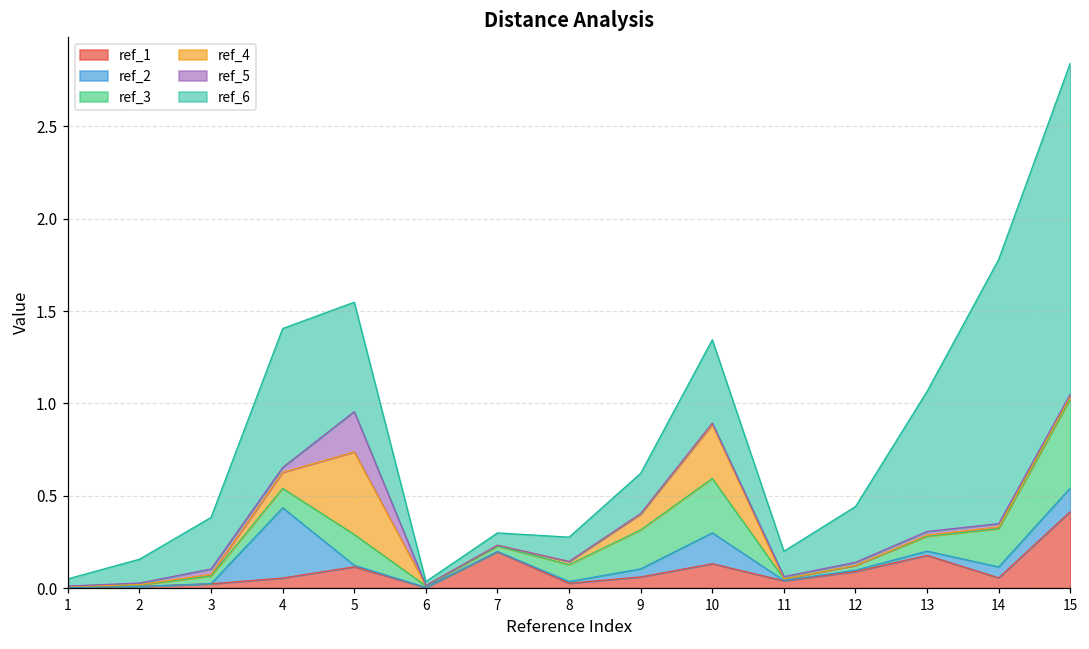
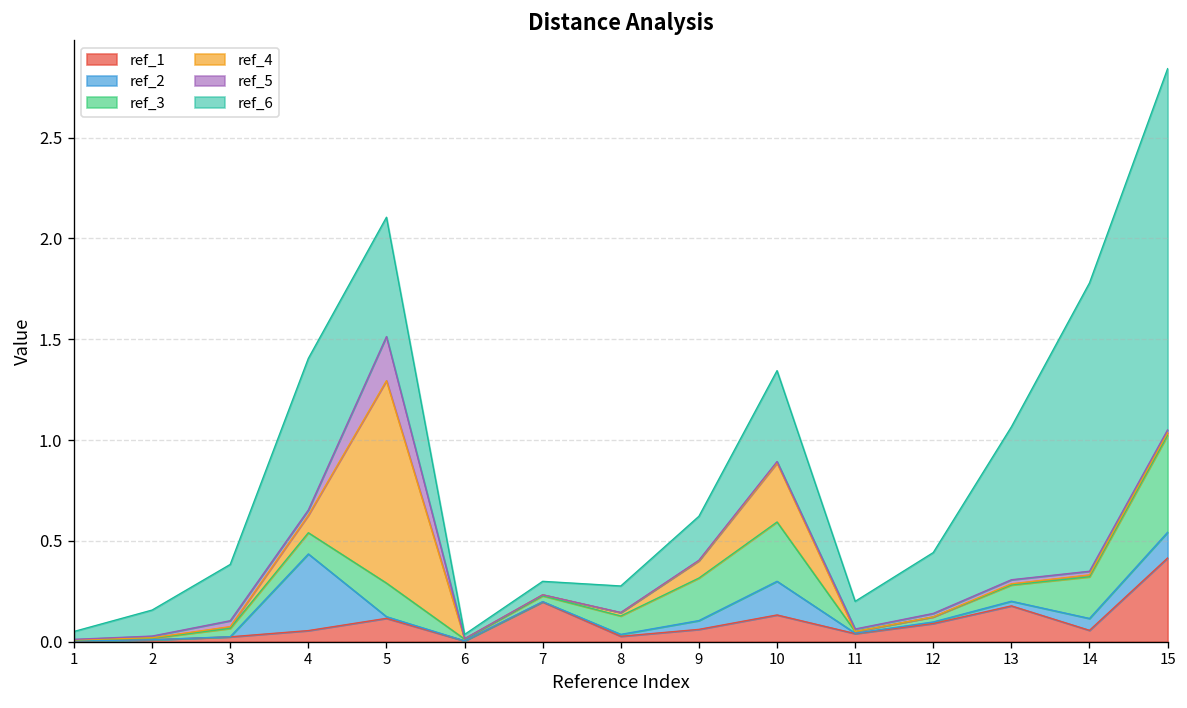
ref_4, 5: 0.45 -> 1.00
